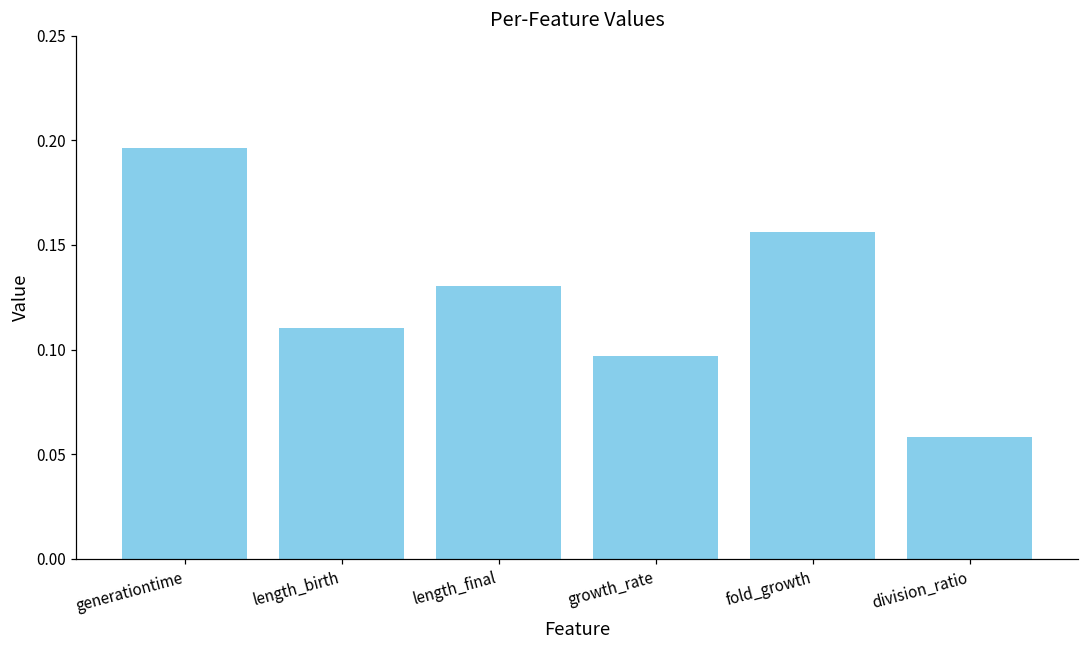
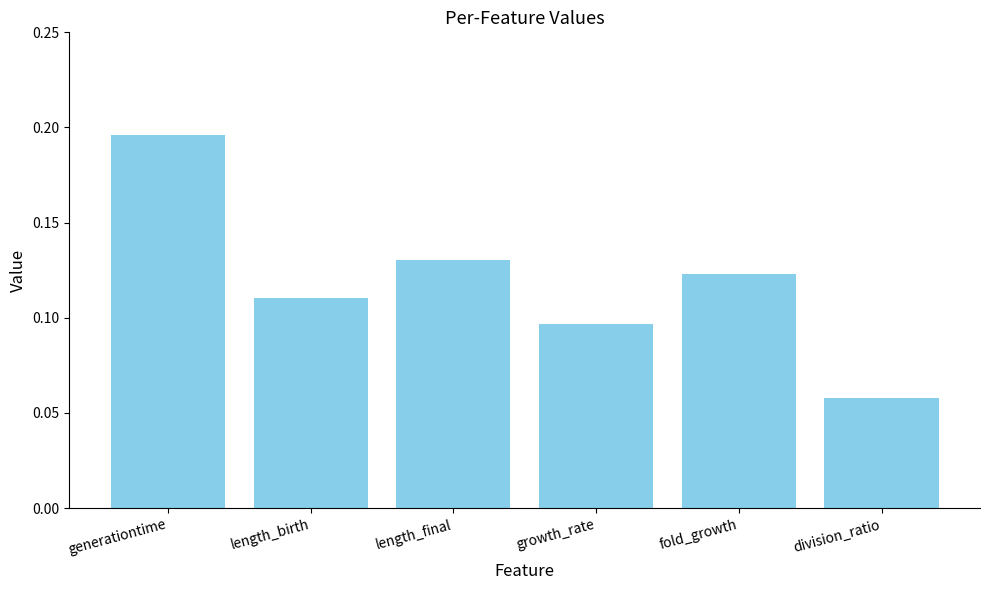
fold_growth: 0.156 -> 0.123
